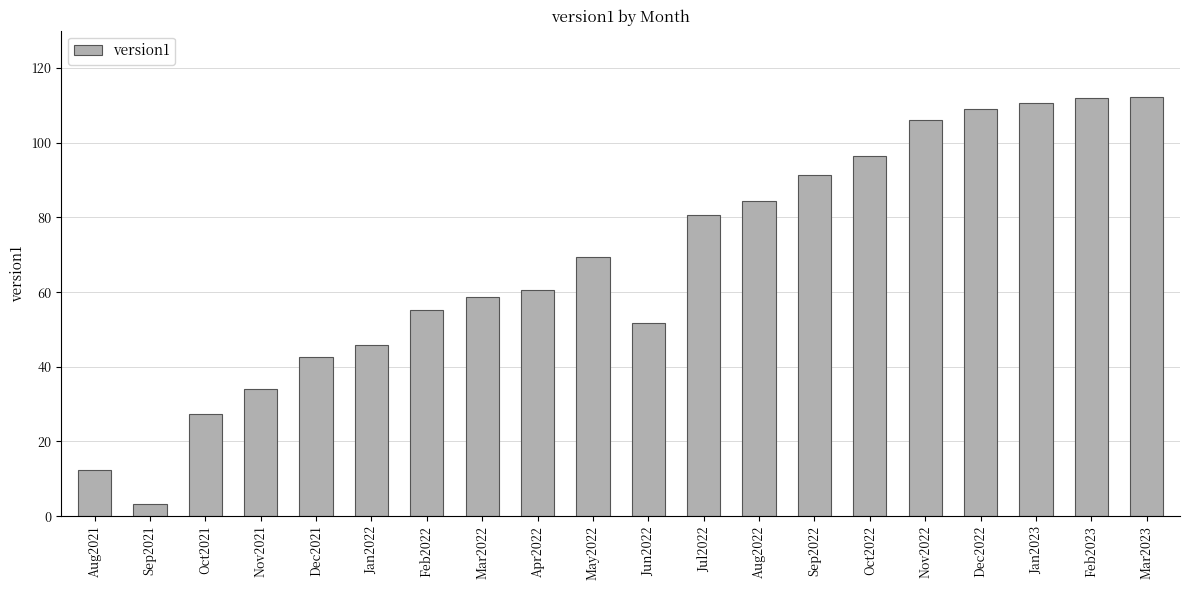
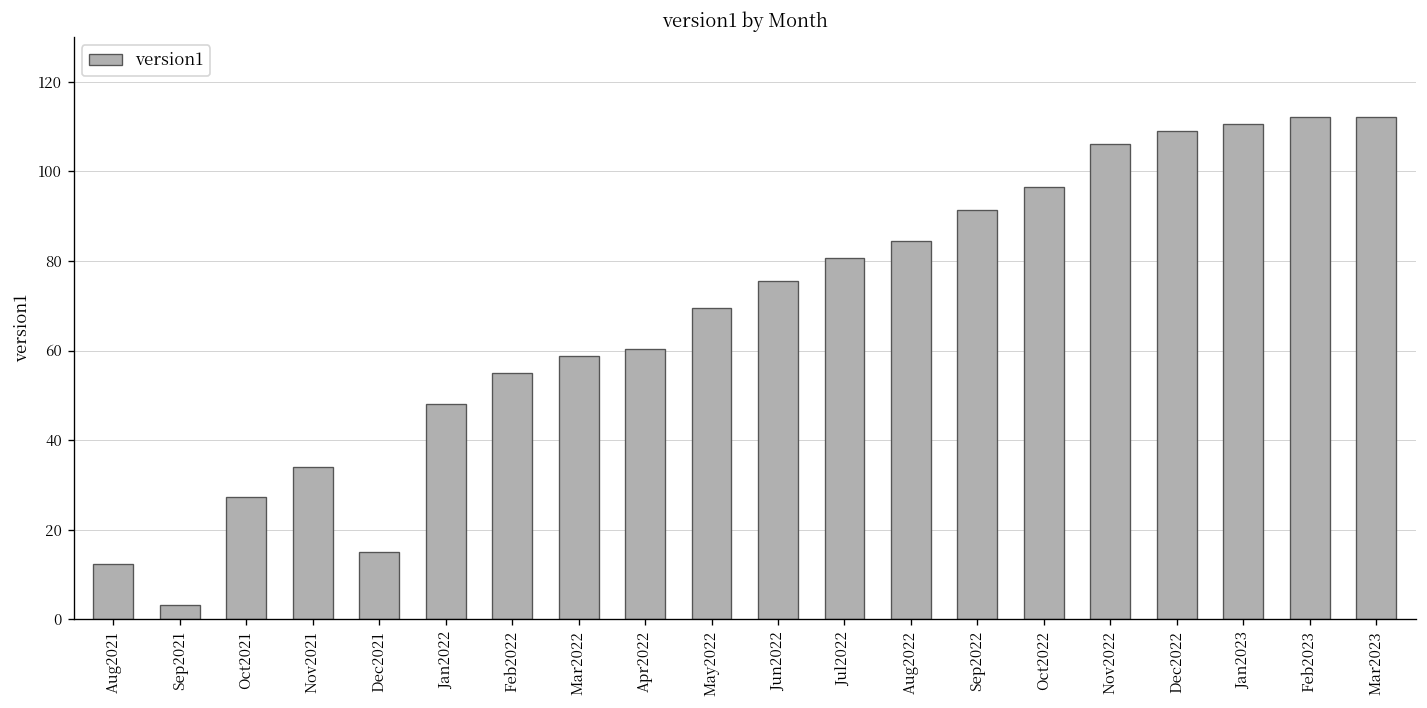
Dec2021: 43 -> 15
Jan2022: 46 -> 48
Jun2022: 52 -> 76
